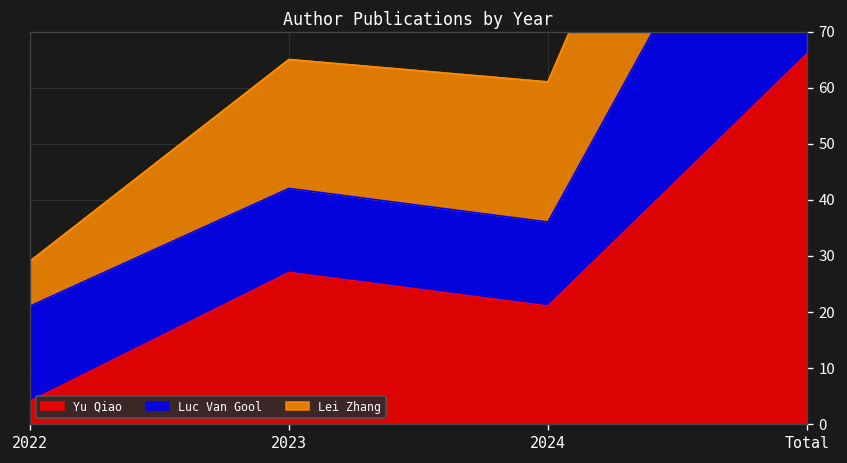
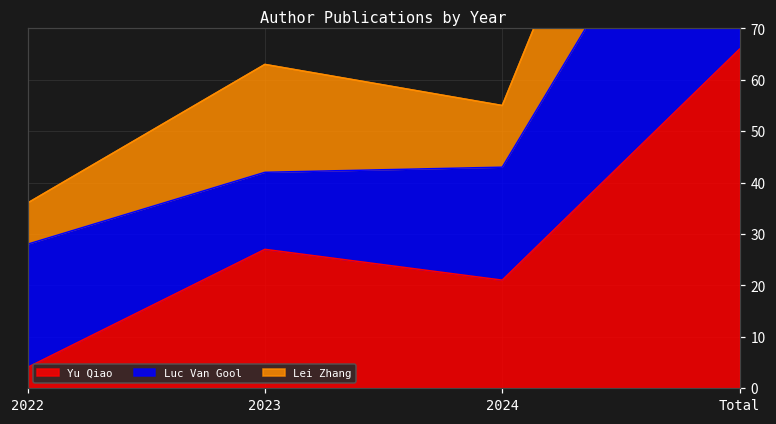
Luc Van Gool, 2022: 17 -> 24
Lei Zhang, 2023: 23 -> 21
Luc Van Gool, 2024: 15 -> 22
Lei Zhang, 2024: 25 -> 12
